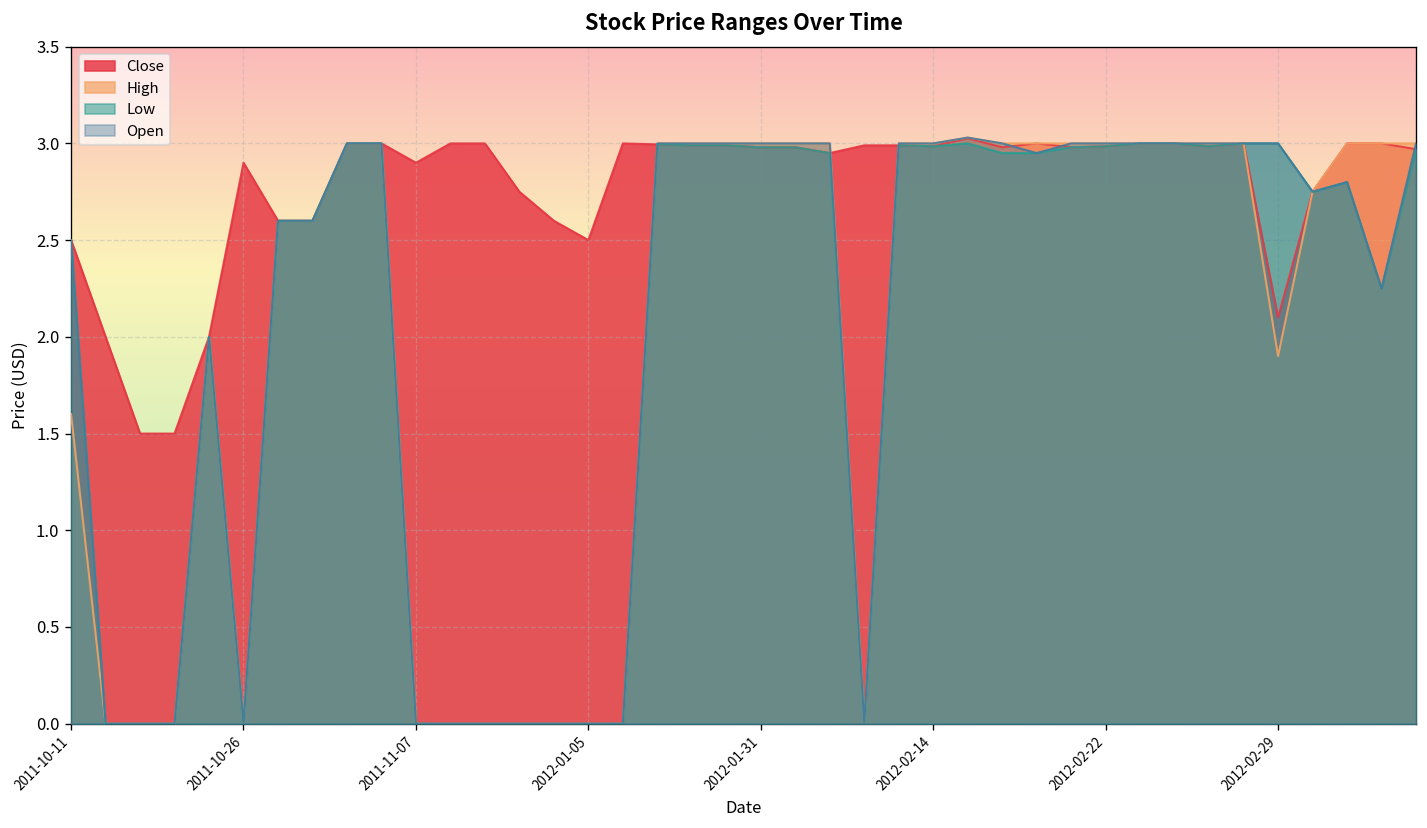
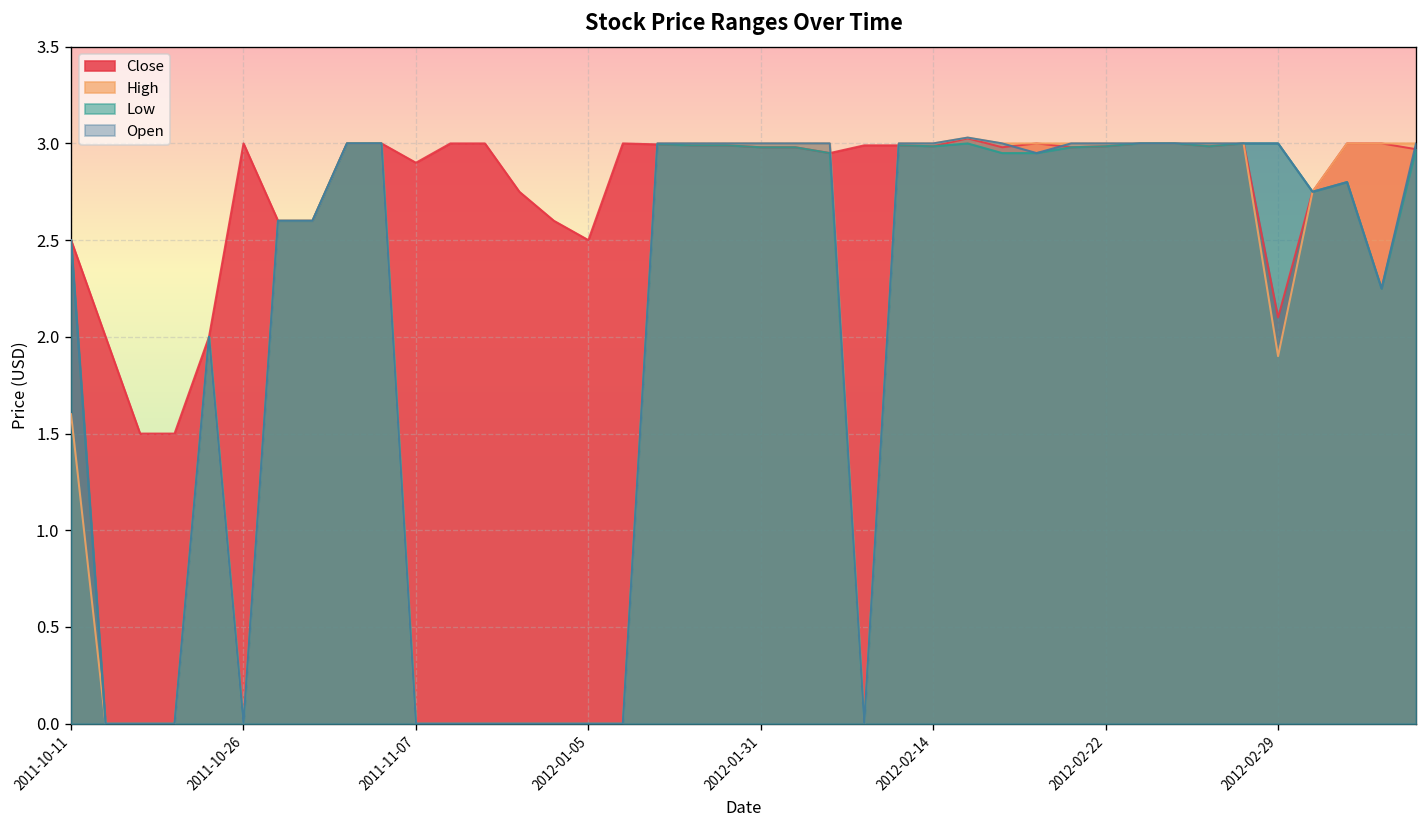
Close, 2011-10-26: 2.9 -> 3.0
